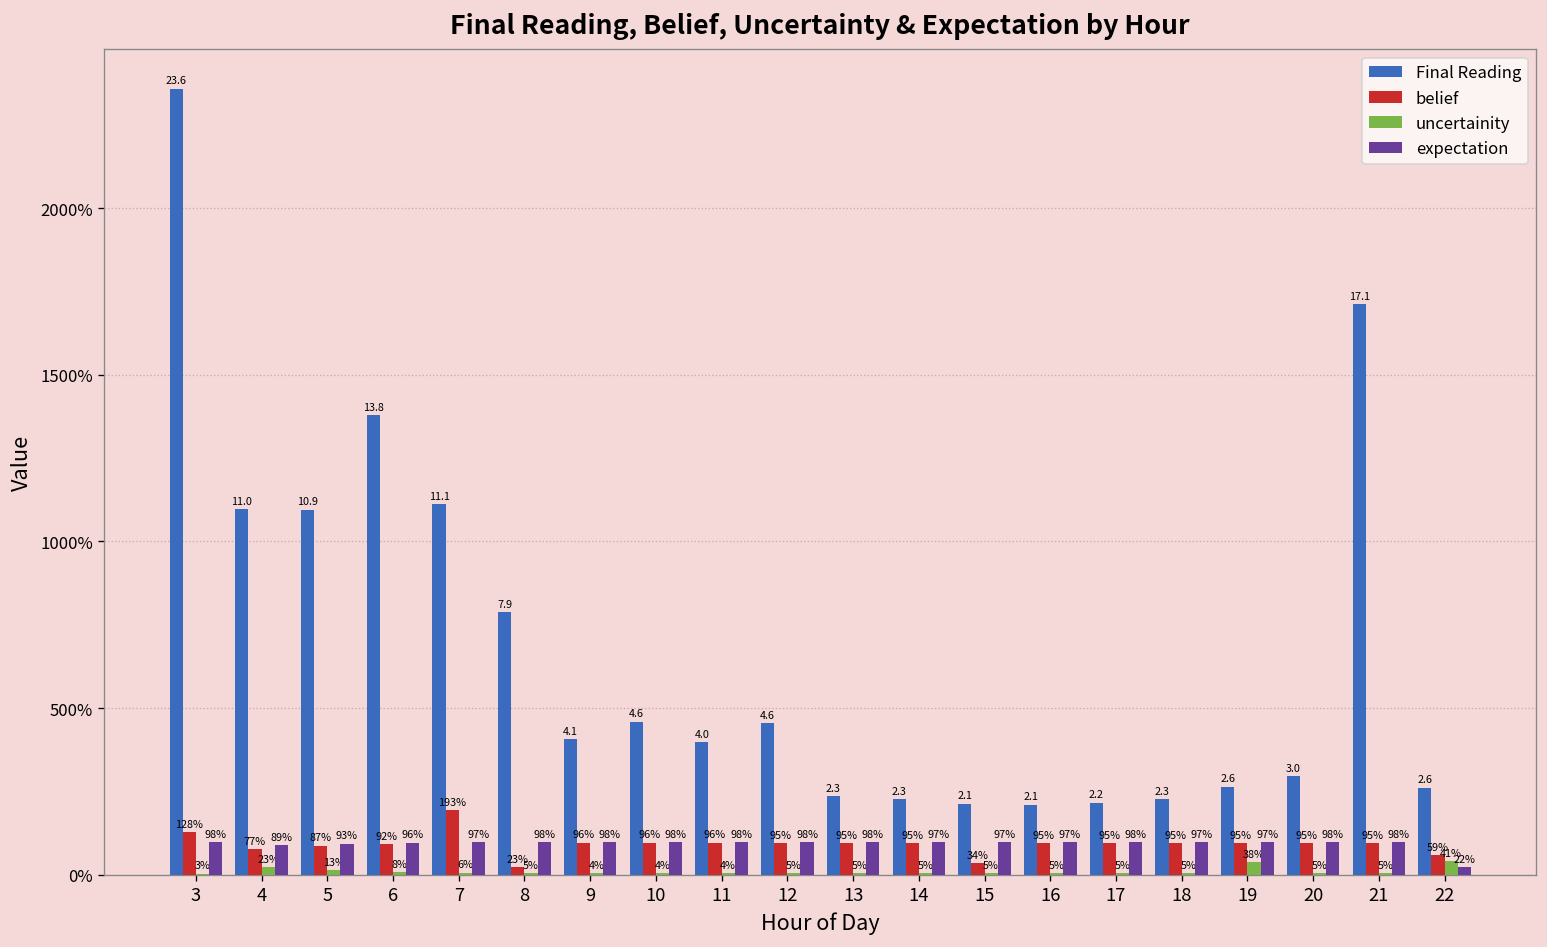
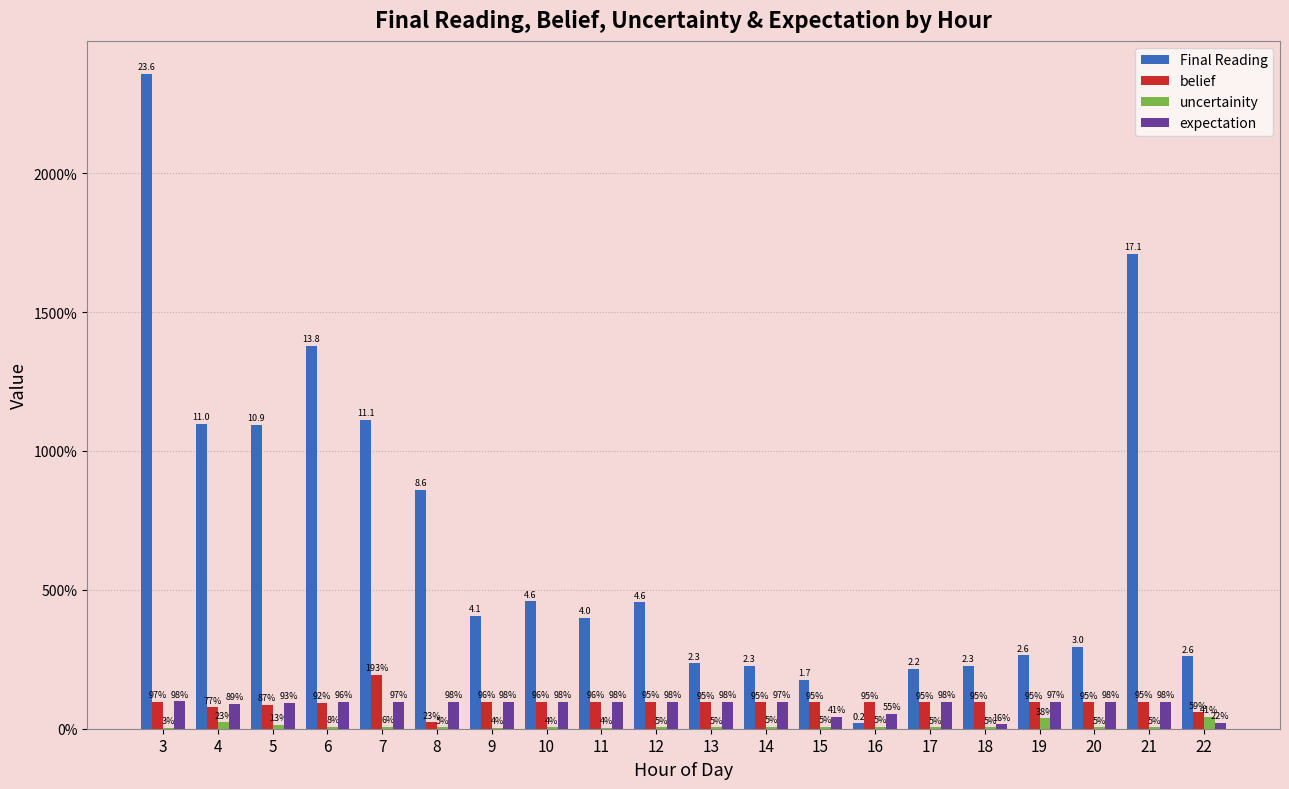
belief, 3: 128% -> 97%
Final Reading, 8: 7.9 -> 8.6
Final Reading, 15: 2.1 -> 1.7
belief, 15: 34% -> 95%
expectation, 15: 97% -> 41%
Final Reading, 16: 2.1 -> 0.2
expectation, 16: 97% -> 55%
expectation, 18: 97% -> 16%
